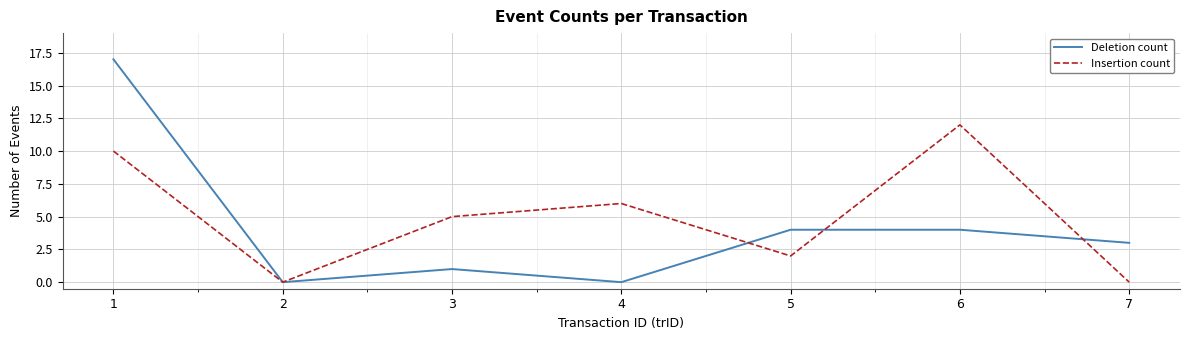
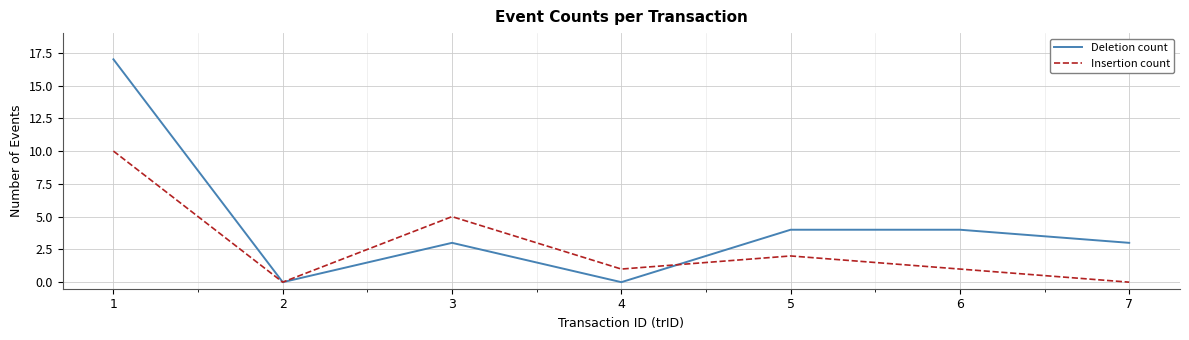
Deletion count, 3: 1 -> 3
Insertion count, 4: 6 -> 1
Insertion count, 6: 12 -> 1
